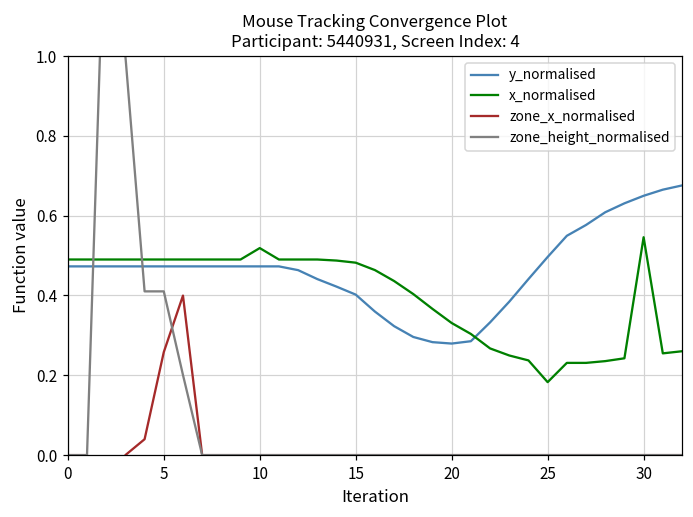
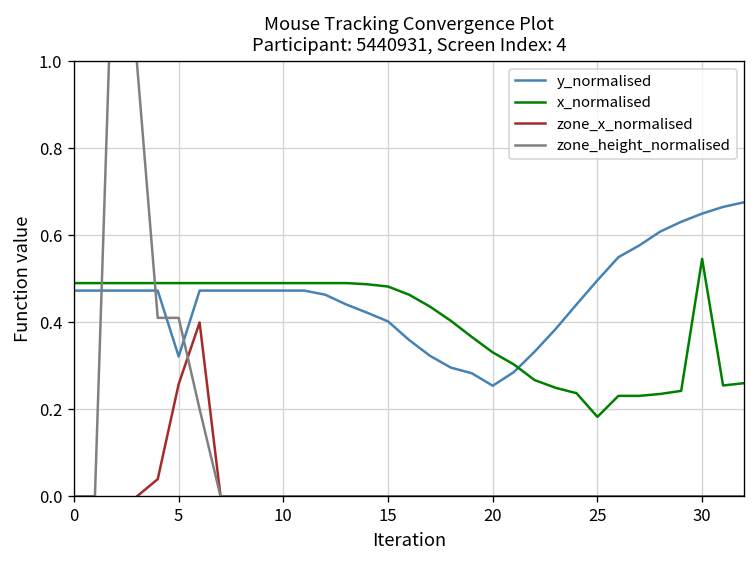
y_normalised, 5: 0.47 -> 0.32
x_normalised, 10: 0.52 -> 0.49
y_normalised, 20: 0.28 -> 0.25
